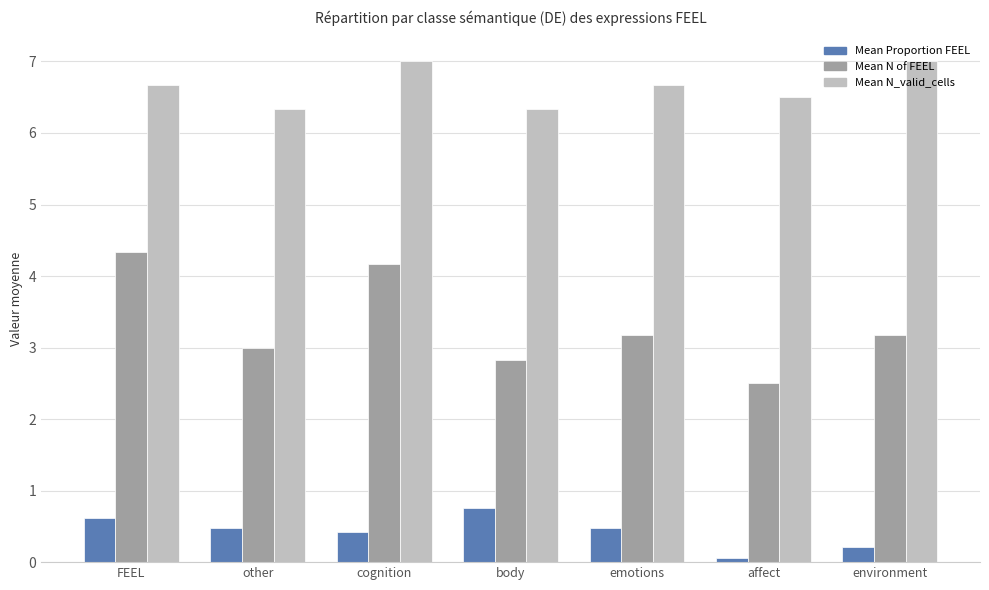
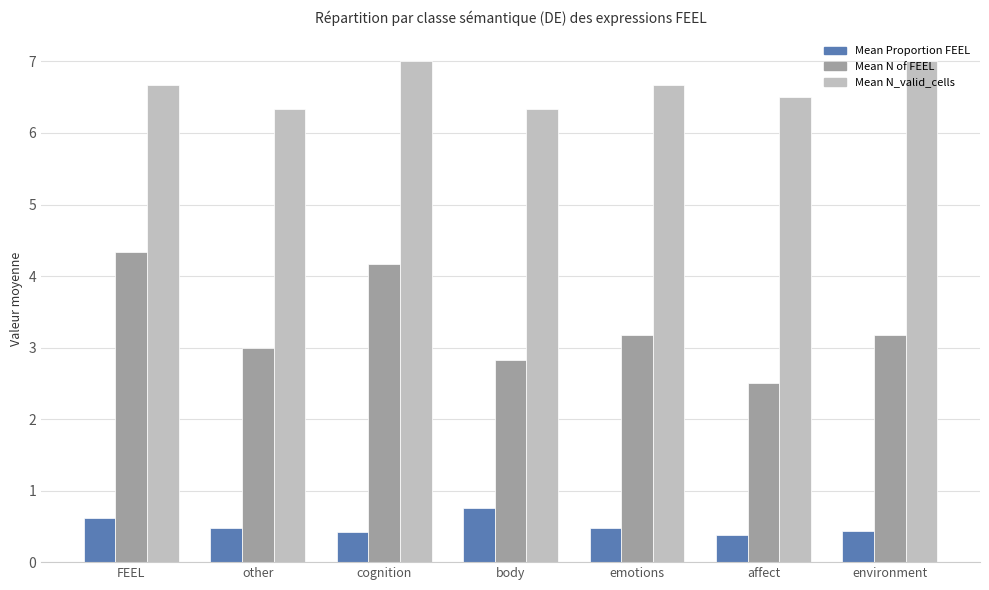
Mean Proportion FEEL, affect: 0.1 -> 0.4
Mean Proportion FEEL, environment: 0.2 -> 0.4
